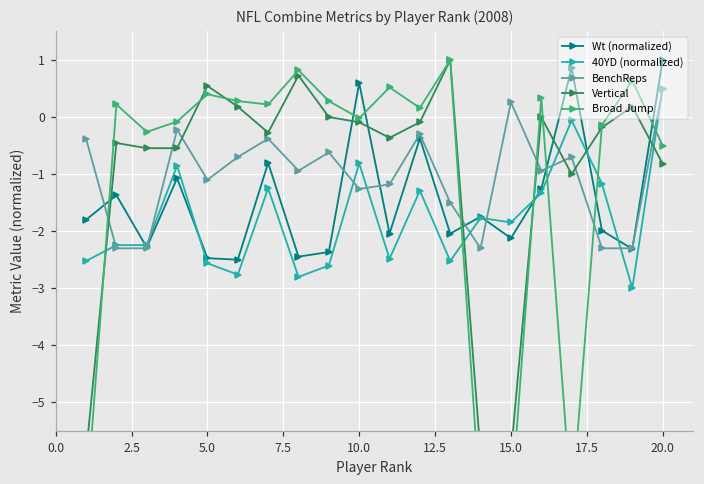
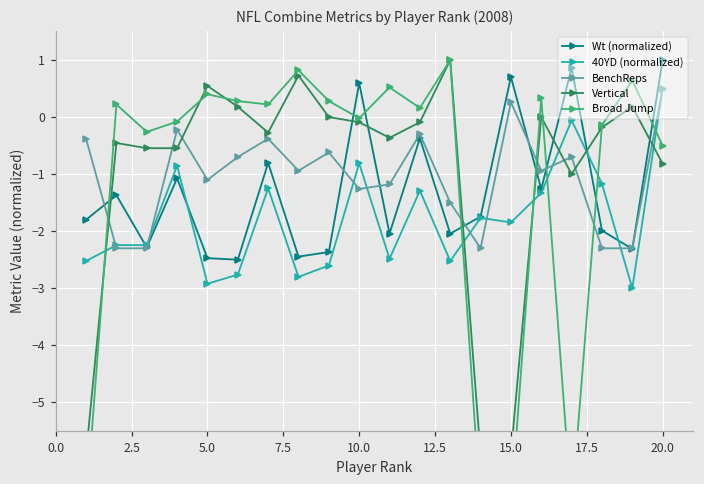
40YD (normalized), 5.0: -2.6 -> -2.9
Wt (normalized), 15.0: -2.1 -> 0.7
